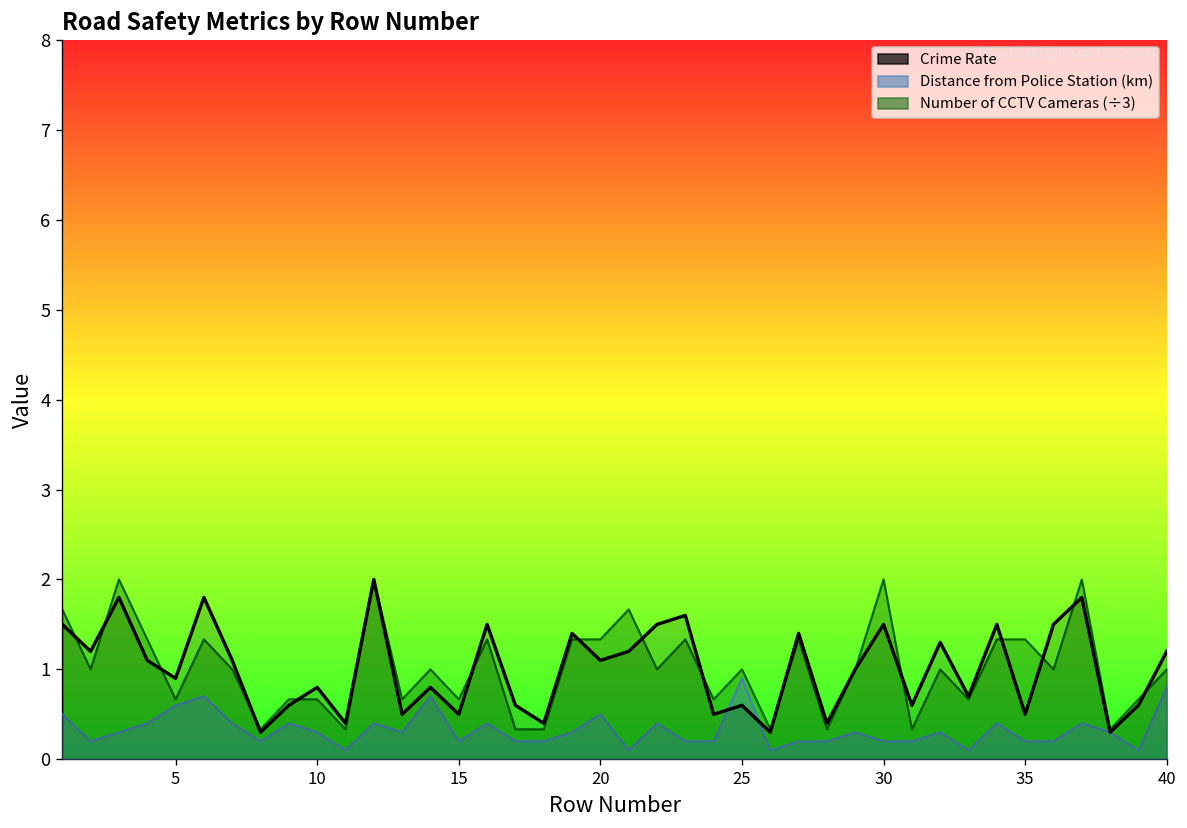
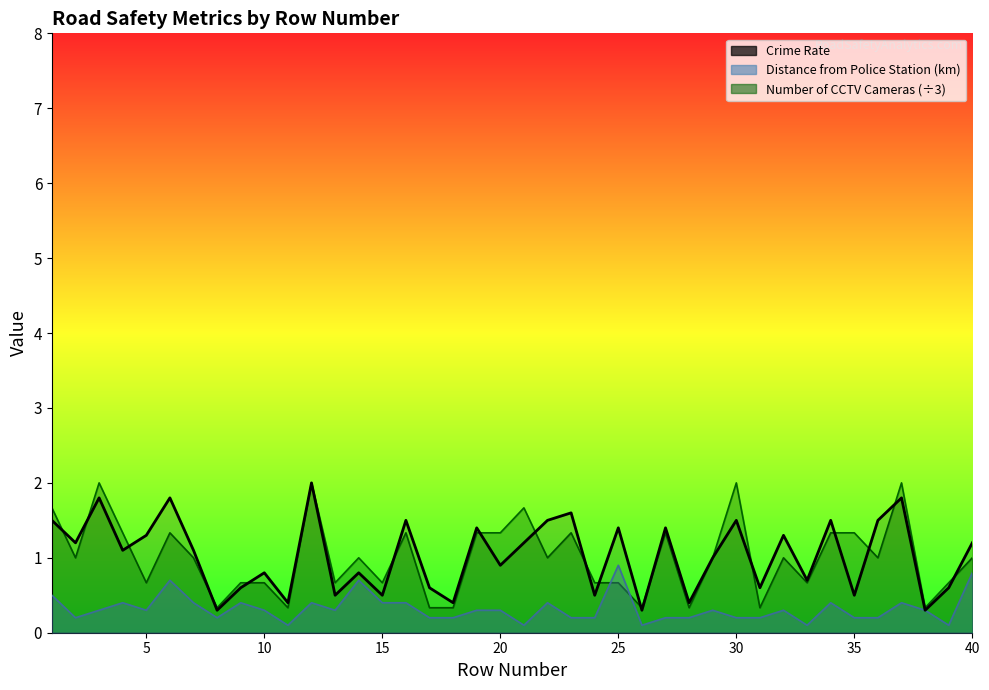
Crime Rate, 5: 0.9 -> 1.3
Distance from Police Station (km), 5: 0.6 -> 0.3
Distance from Police Station (km), 15: 0.2 -> 0.4
Crime Rate, 20: 1.1 -> 0.9
Distance from Police Station (km), 20: 0.5 -> 0.3
Crime Rate, 25: 0.6 -> 1.4
Number of CCTV Cameras (÷3), 25: 1.0 -> 0.7
